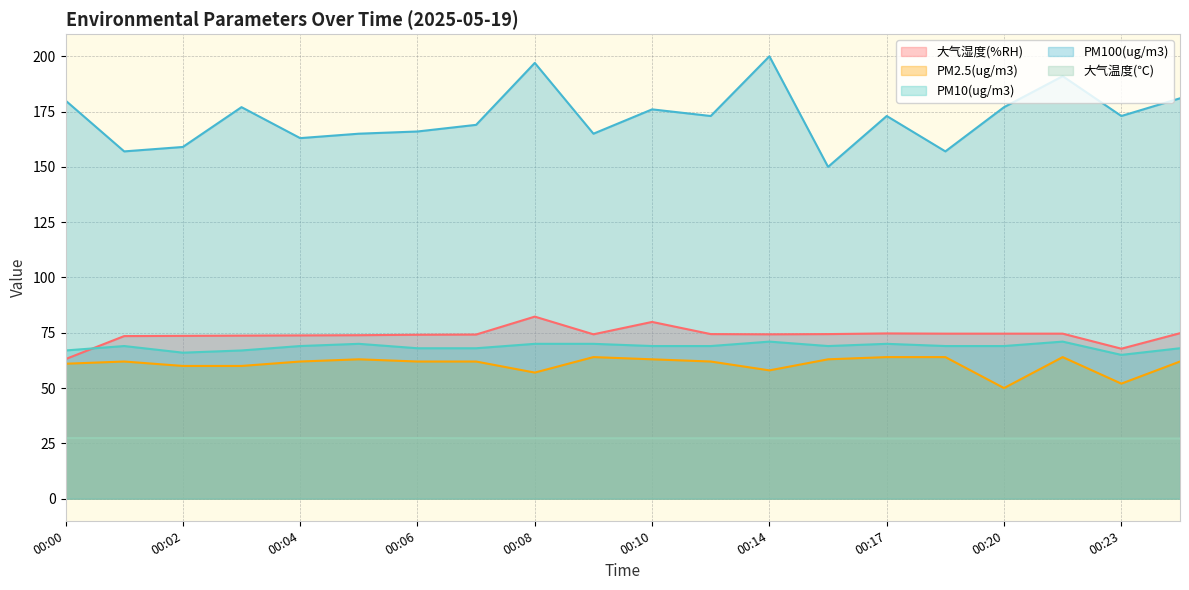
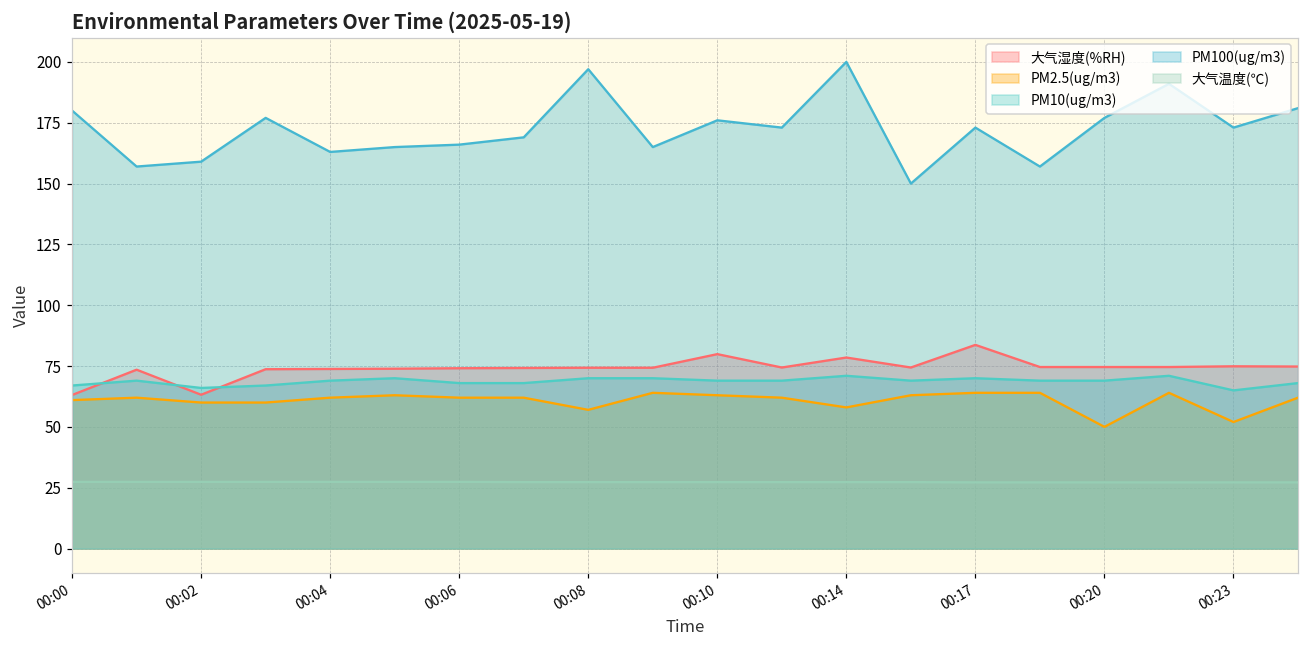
大气湿度(%RH), 00:02: 74 -> 63
大气湿度(%RH), 00:08: 82 -> 74
大气湿度(%RH), 00:14: 74 -> 79
大气湿度(%RH), 00:17: 75 -> 84
大气湿度(%RH), 00:23: 68 -> 75
